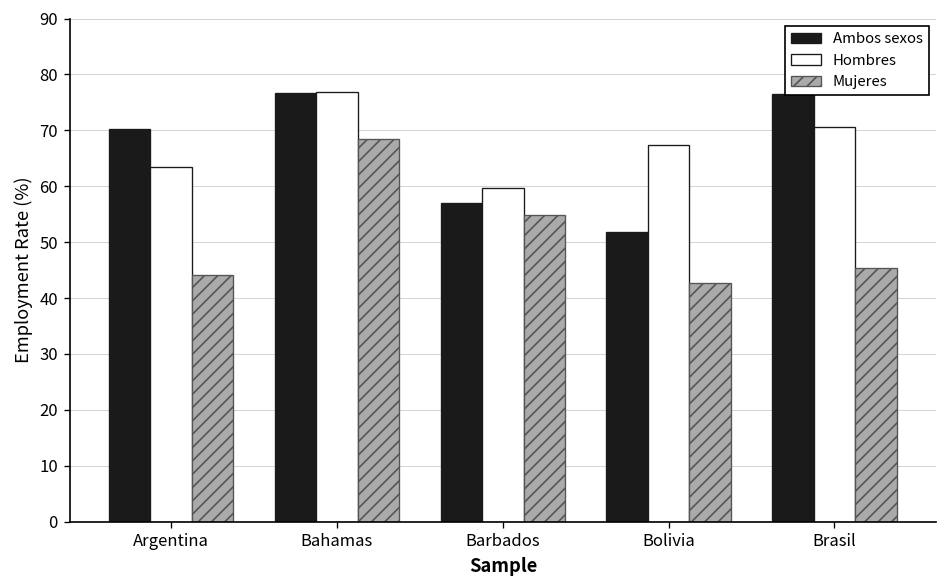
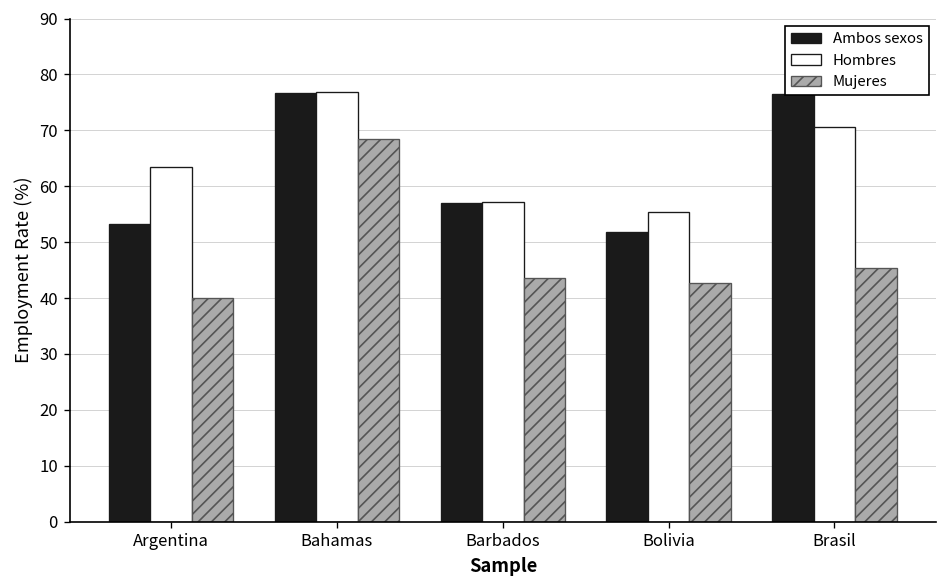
Ambos sexos, Argentina: 70 -> 53
Mujeres, Argentina: 44 -> 40
Hombres, Barbados: 60 -> 57
Mujeres, Barbados: 55 -> 44
Hombres, Bolivia: 67 -> 55
